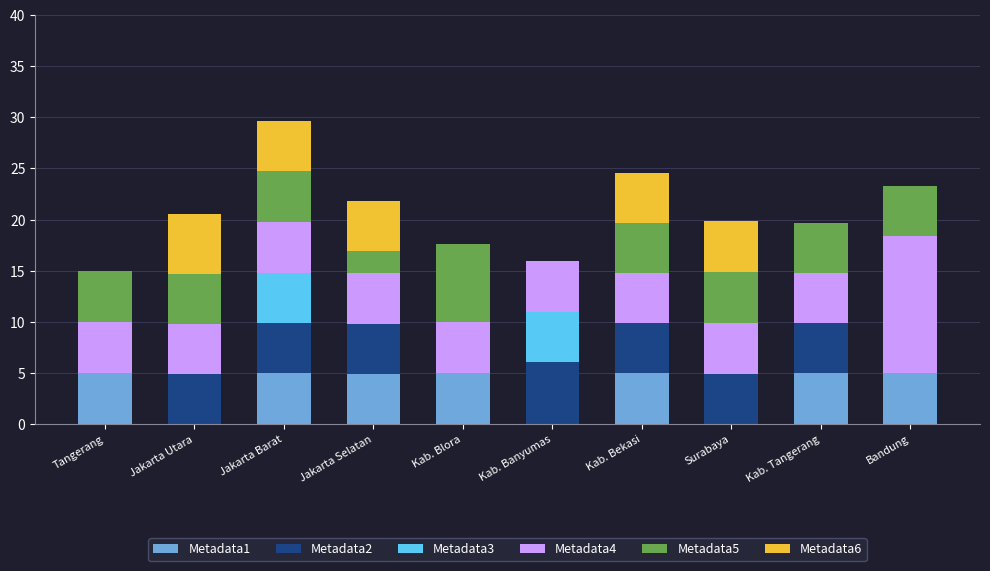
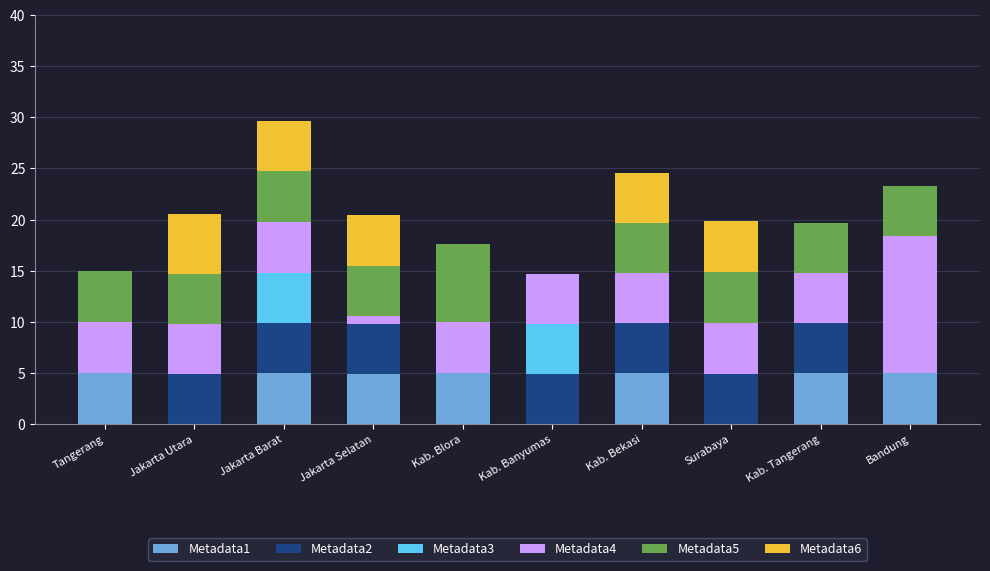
Metadata4, Jakarta Selatan: 5.0 -> 0.8
Metadata5, Jakarta Selatan: 2.1 -> 4.9
Metadata2, Kab. Banyumas: 6.1 -> 4.9
